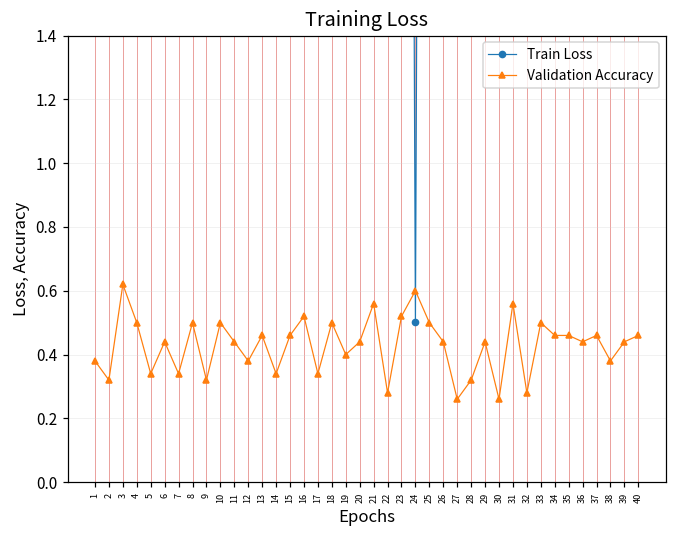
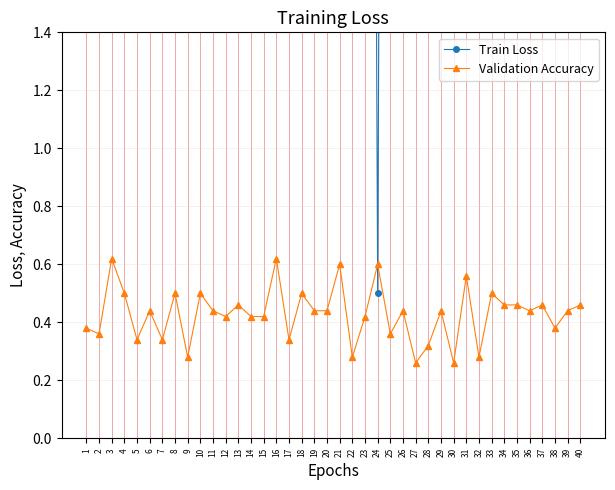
Validation Accuracy, 2: 0.32 -> 0.36
Validation Accuracy, 9: 0.32 -> 0.28
Validation Accuracy, 12: 0.38 -> 0.42
Validation Accuracy, 14: 0.34 -> 0.42
Validation Accuracy, 15: 0.46 -> 0.42
Validation Accuracy, 16: 0.52 -> 0.62
Validation Accuracy, 19: 0.40 -> 0.44
Validation Accuracy, 21: 0.56 -> 0.60
Validation Accuracy, 23: 0.52 -> 0.42
Validation Accuracy, 25: 0.50 -> 0.36
